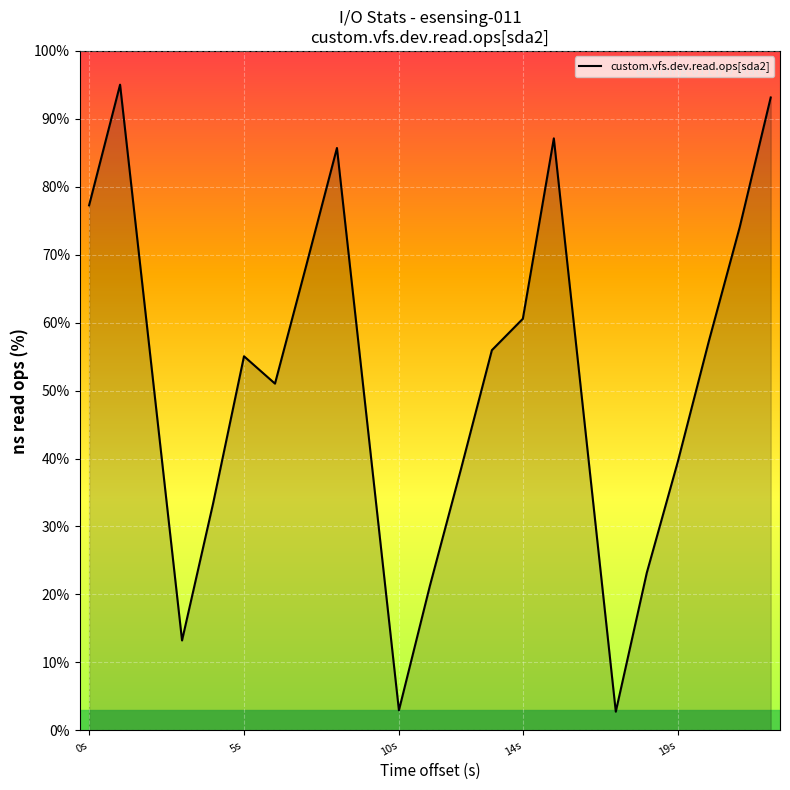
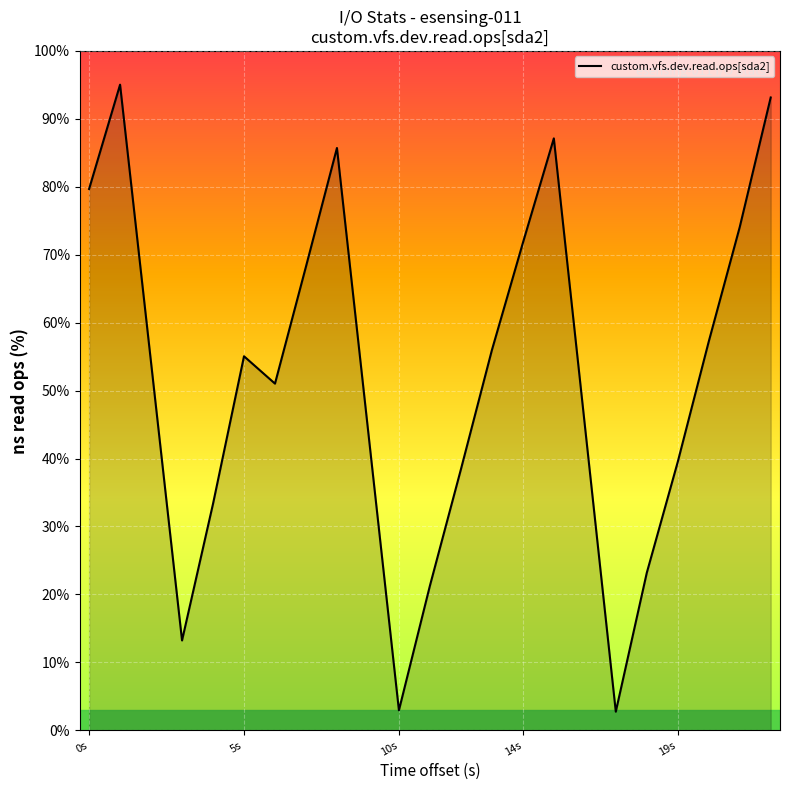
0s: 77% -> 80%
14s: 61% -> 72%
